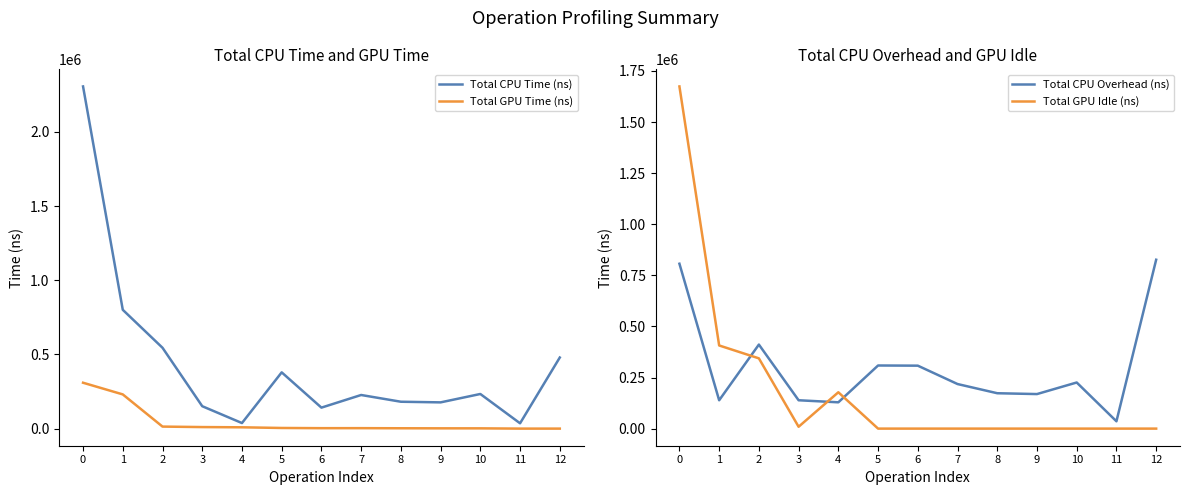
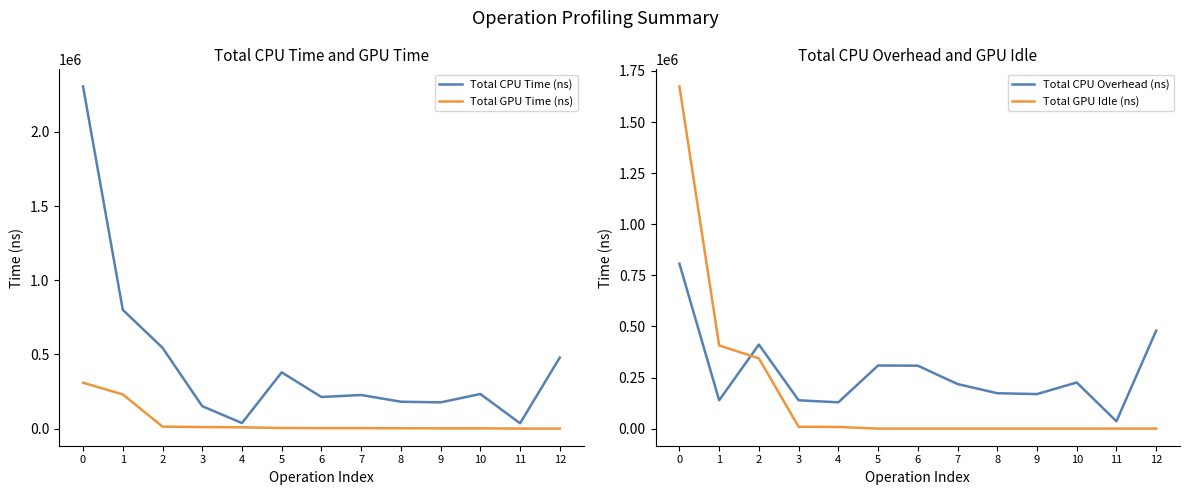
Total CPU Time and GPU Time, Total CPU Time (ns), 6: 140000 -> 210000
Total CPU Overhead and GPU Idle, Total GPU Idle (ns), 4: 180000 -> 10000
Total CPU Overhead and GPU Idle, Total CPU Overhead (ns), 12: 830000 -> 480000
